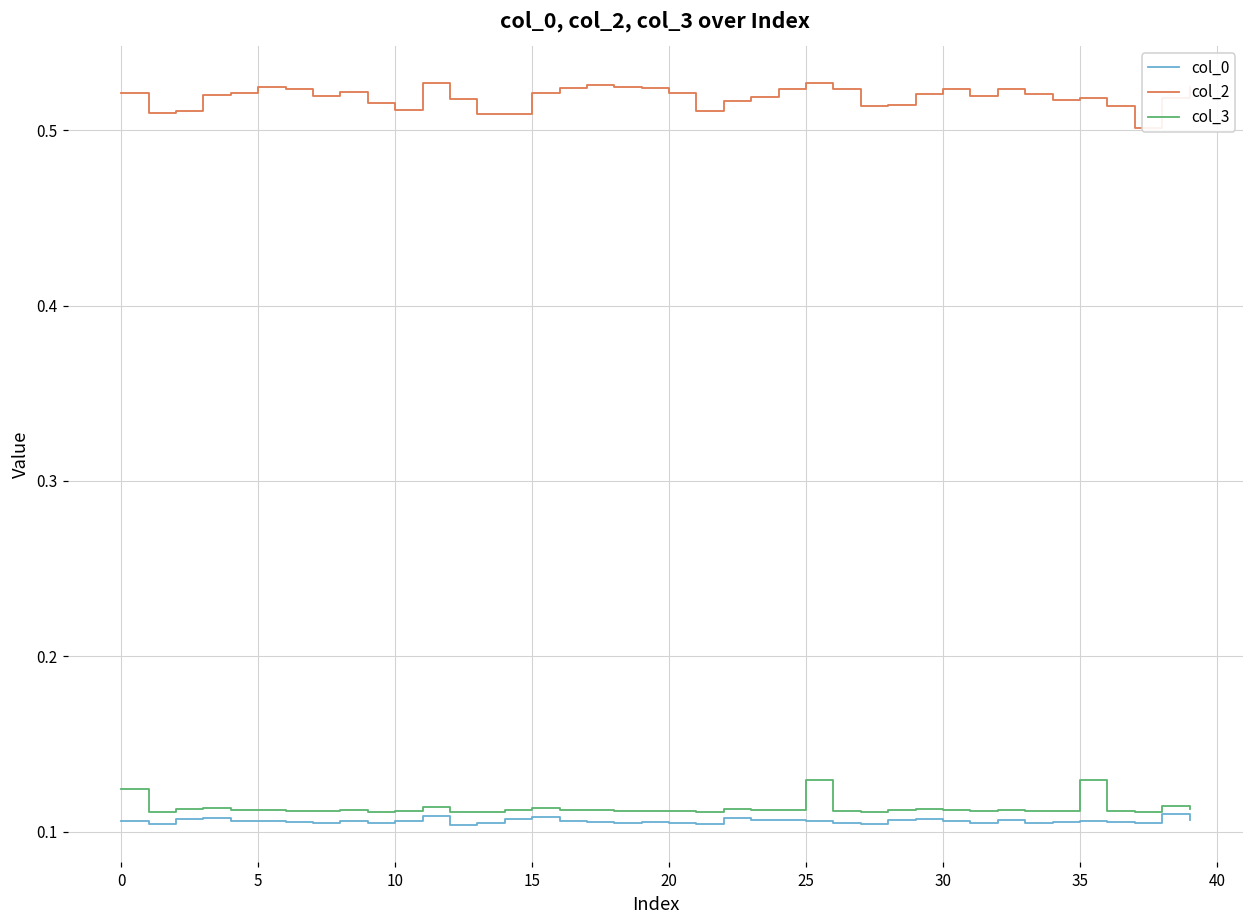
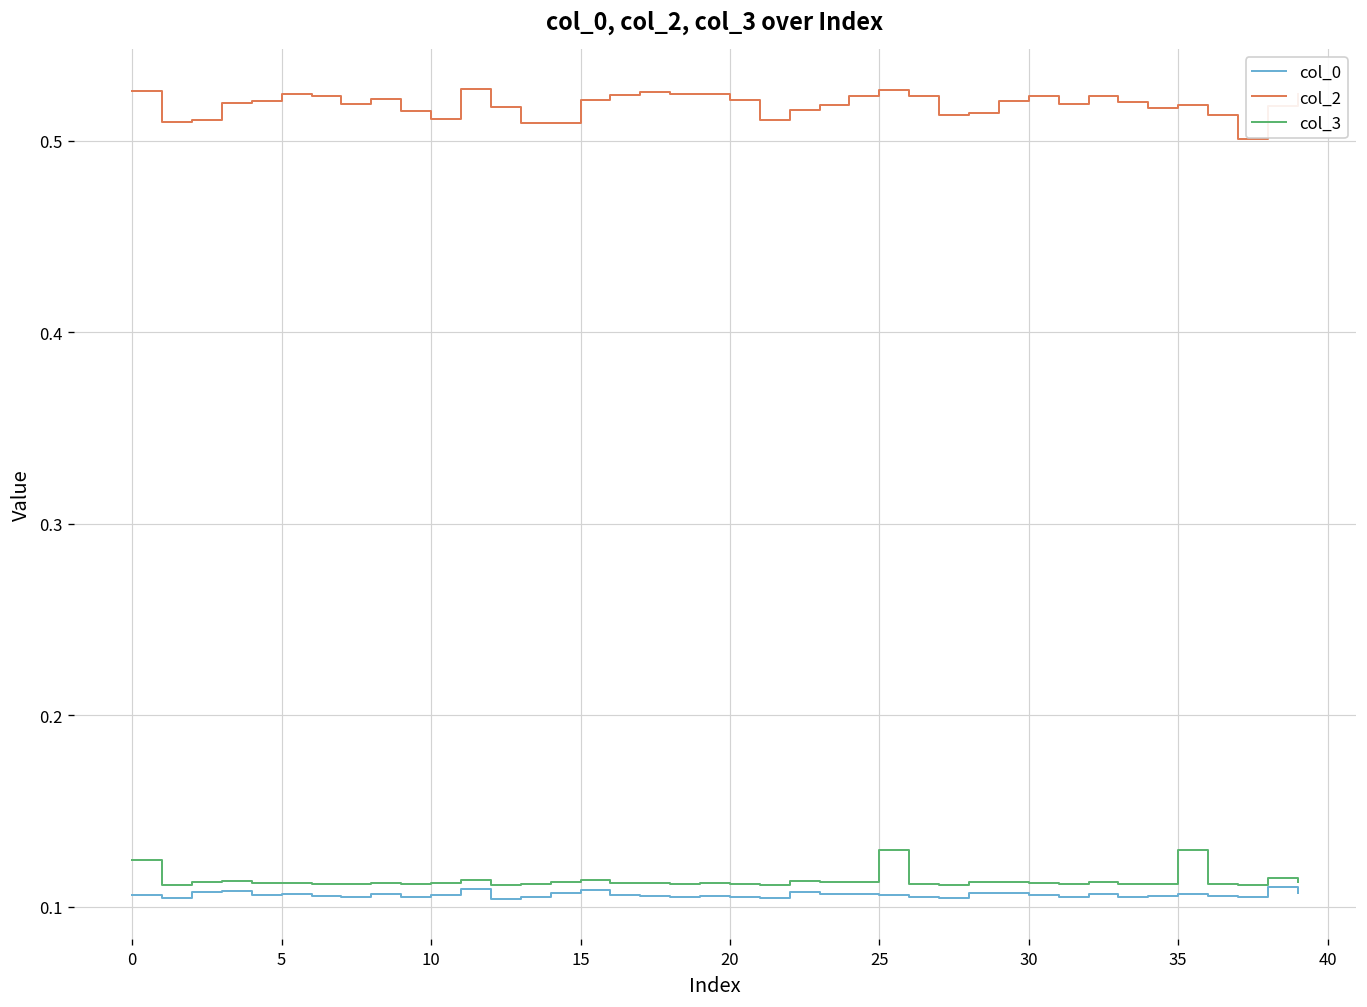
col_2, 0: 0.521 -> 0.526
